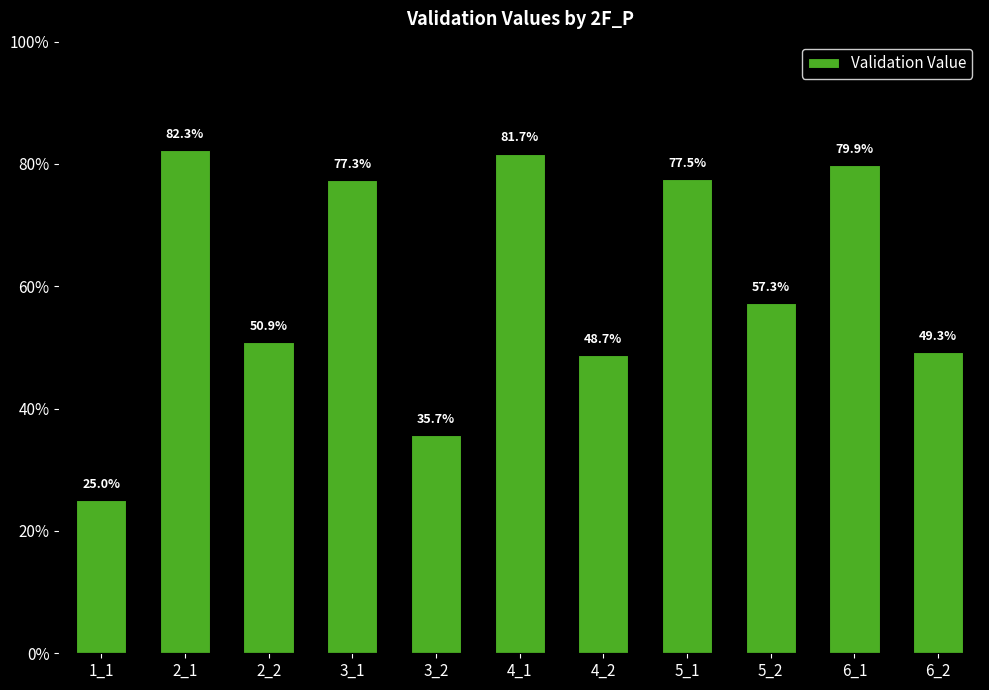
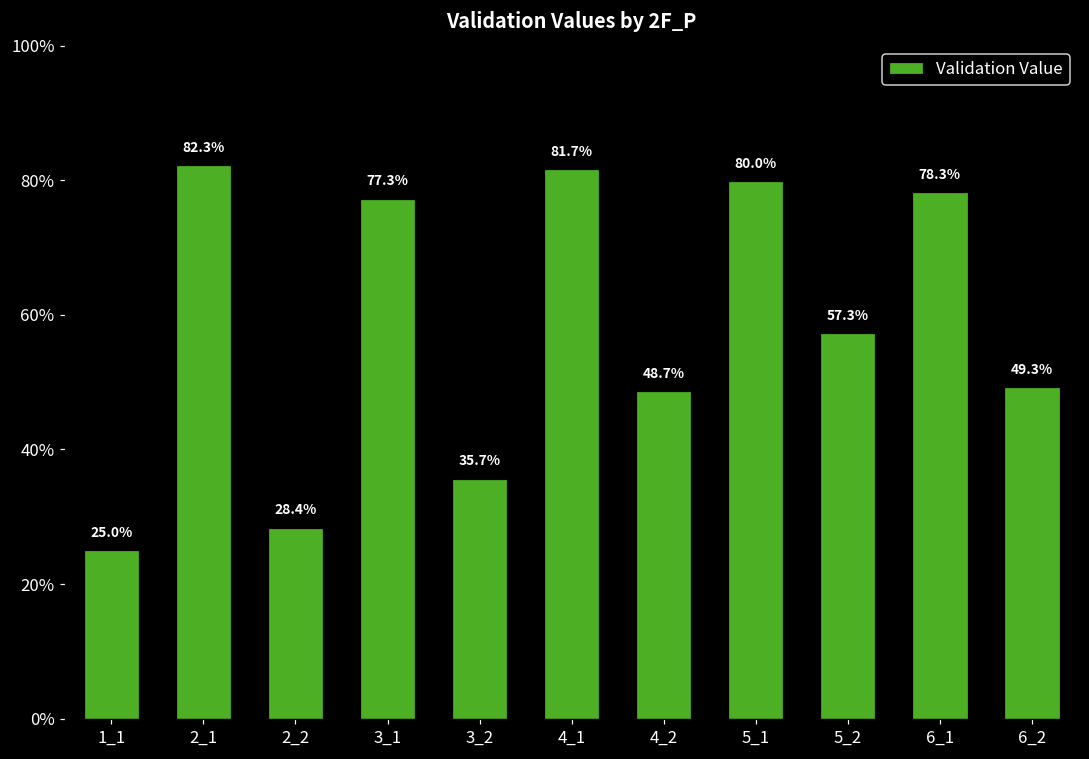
2_2: 50.9% -> 28.4%
5_1: 77.5% -> 80.0%
6_1: 79.9% -> 78.3%
